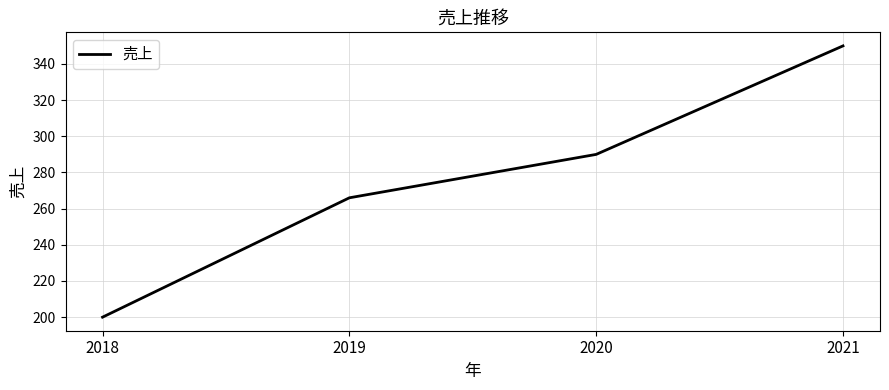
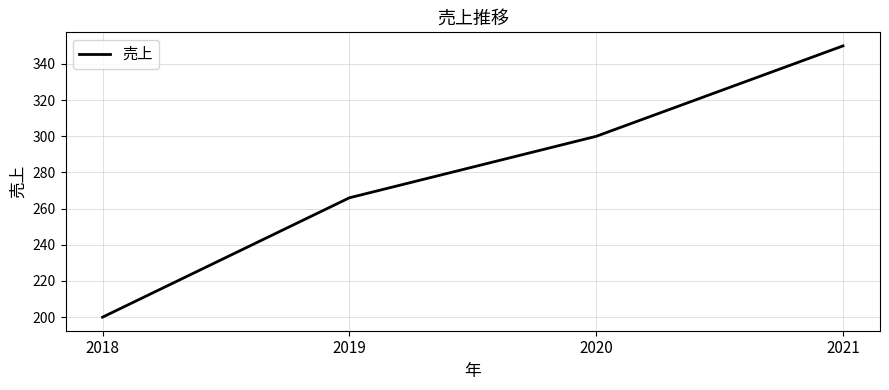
2020: 290 -> 300
